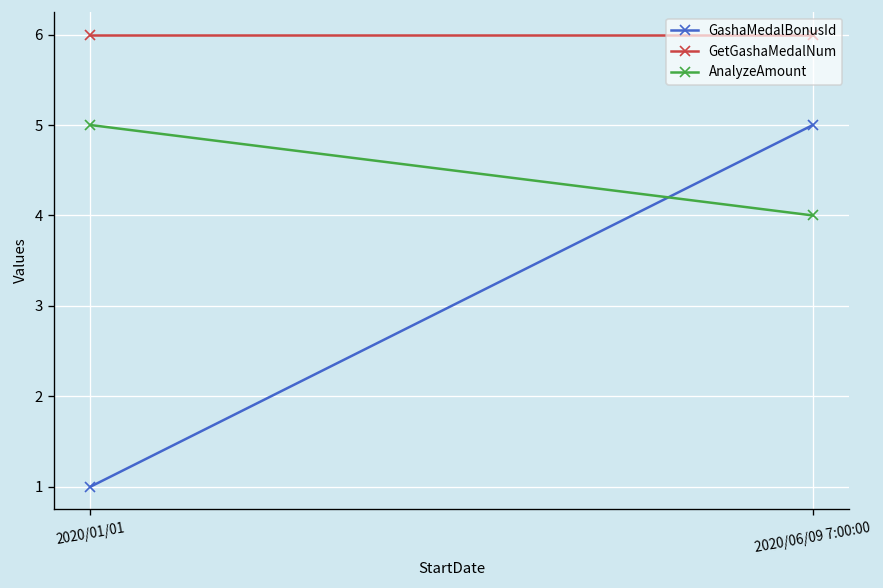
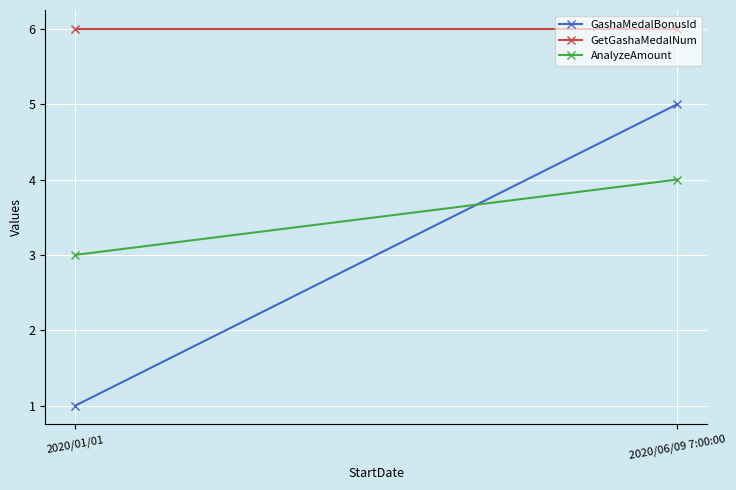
AnalyzeAmount, 2020/01/01: 5 -> 3
